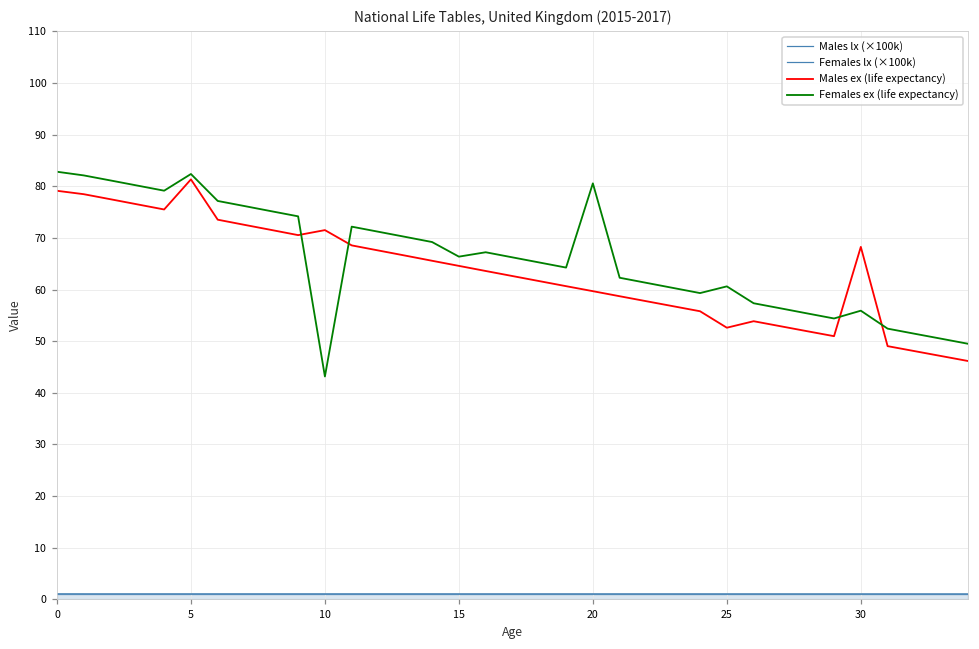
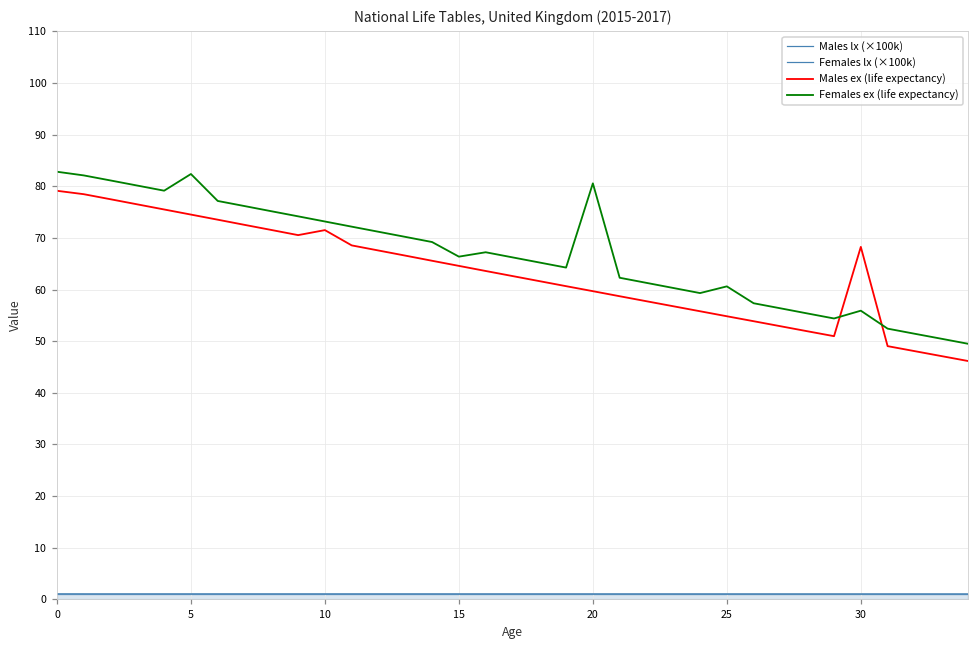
Males ex (life expectancy), 5: 81 -> 75
Females ex (life expectancy), 10: 43 -> 73
Males ex (life expectancy), 25: 53 -> 55
